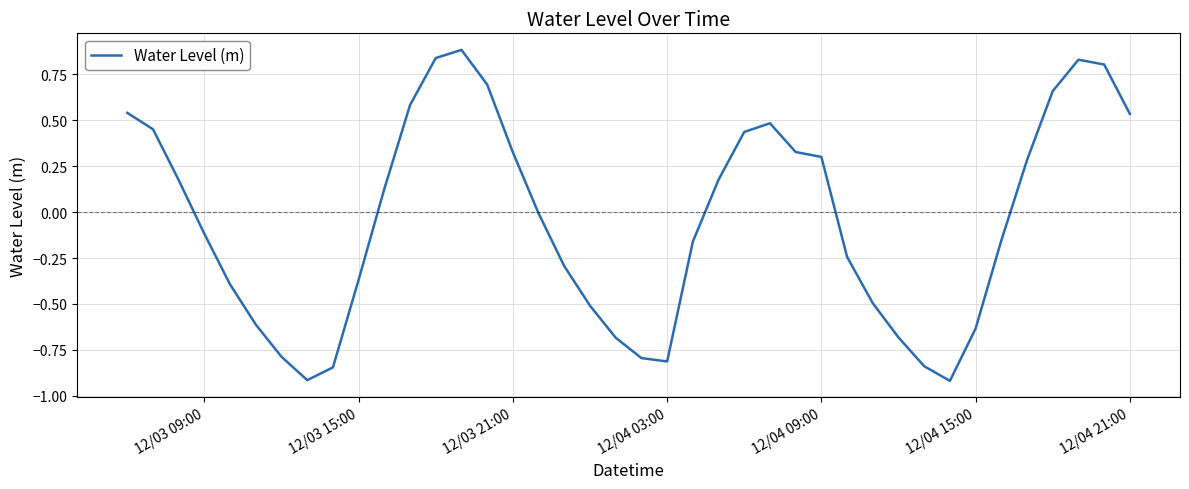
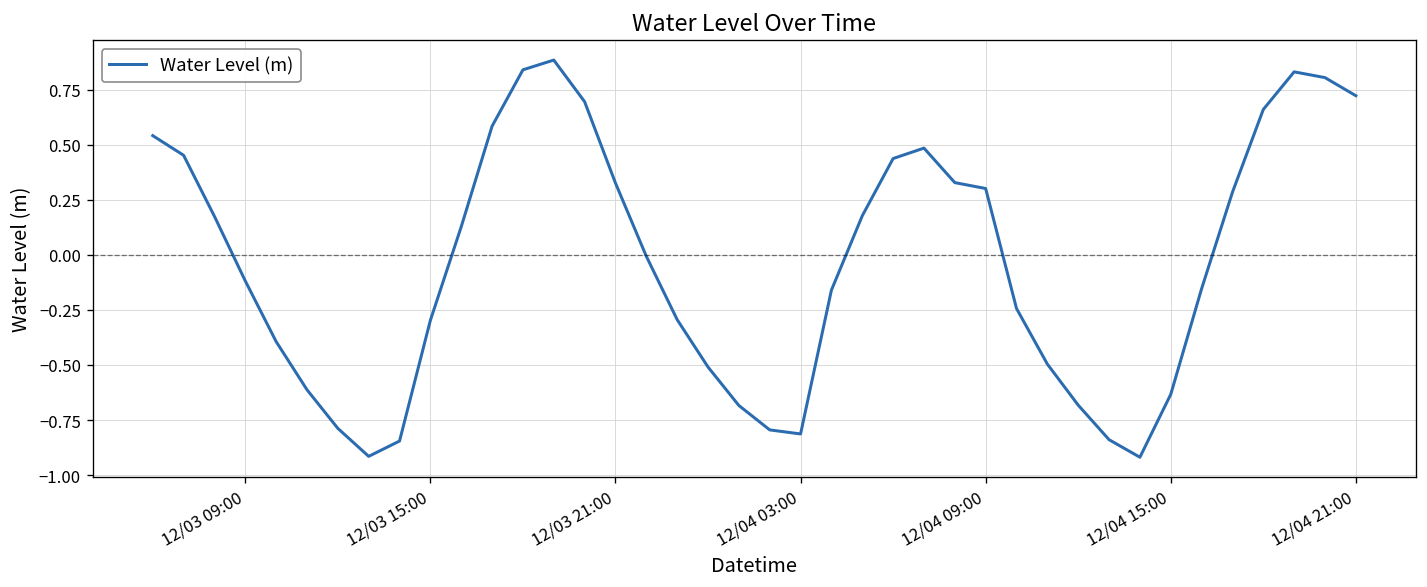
12/03 15:00: -0.37 -> -0.30
12/04 21:00: 0.54 -> 0.72
